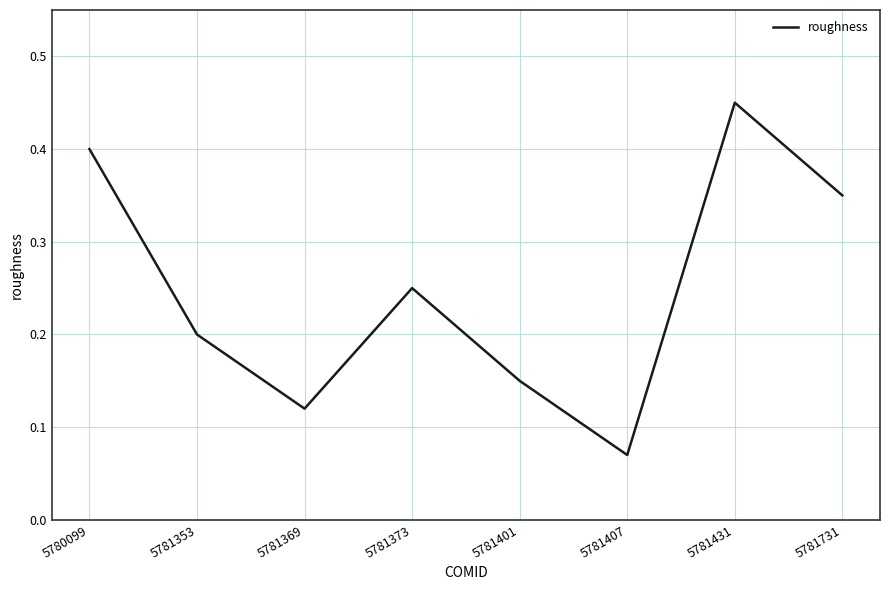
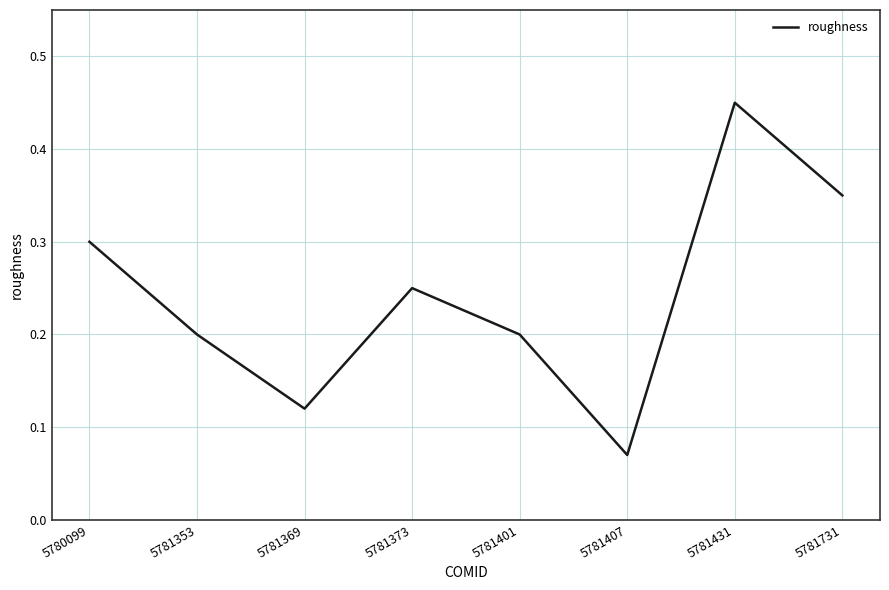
5780099: 0.4 -> 0.3
5781401: 0.15 -> 0.20
